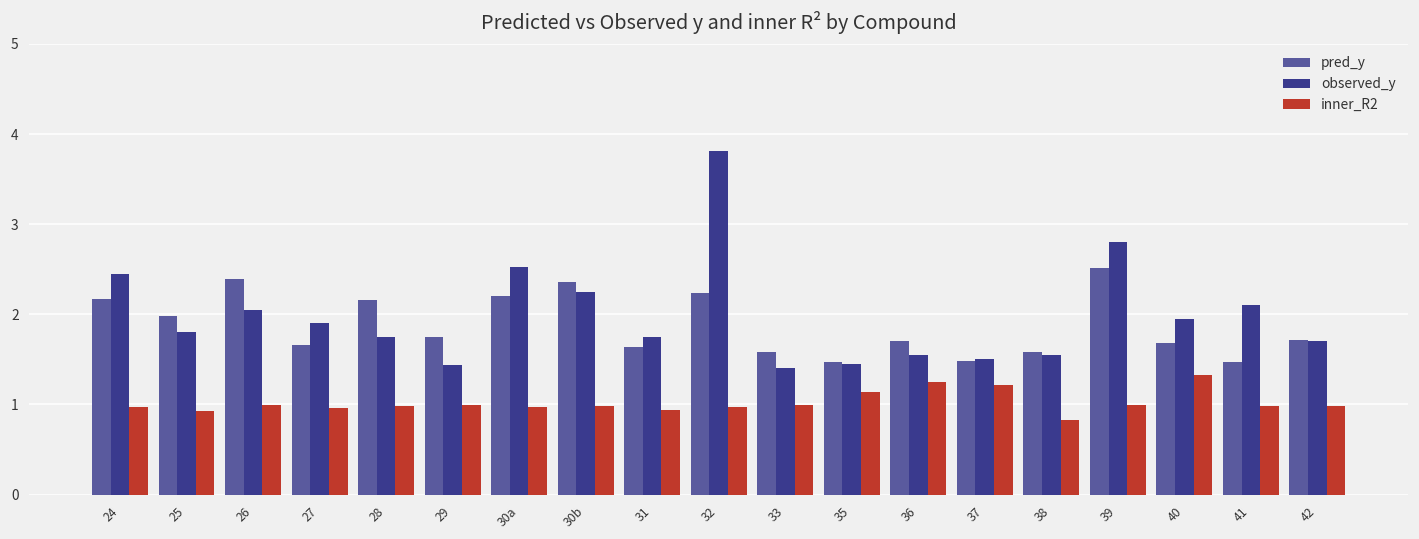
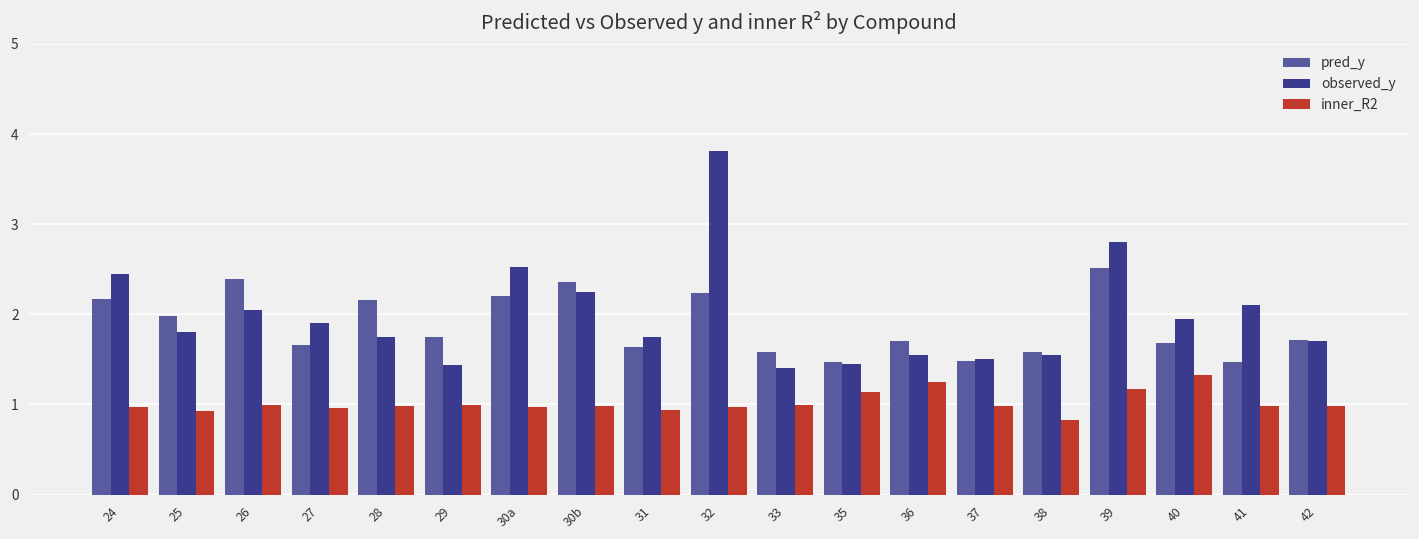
inner_R2, 37: 1.2 -> 1.0
inner_R2, 39: 1.0 -> 1.2
